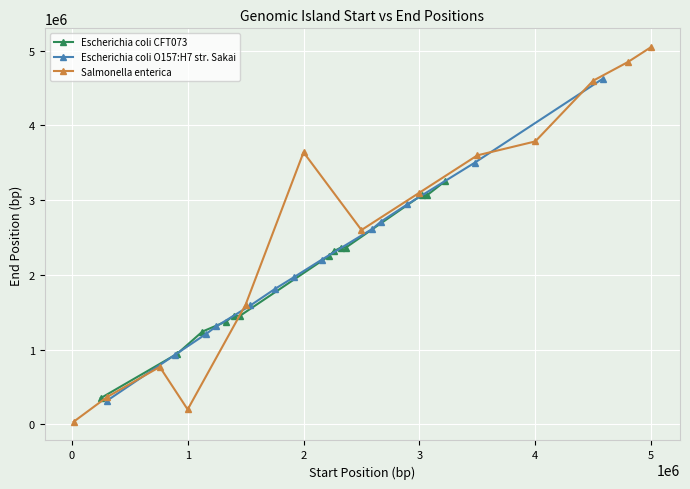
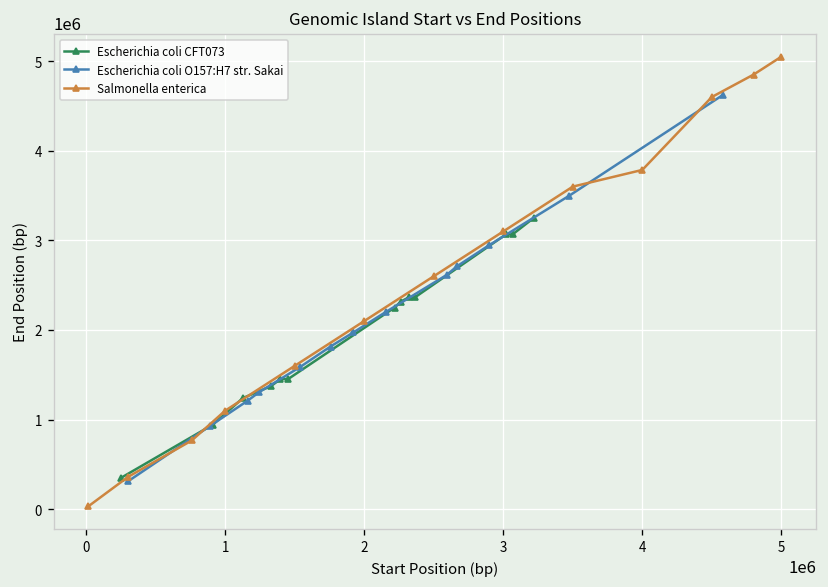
Salmonella enterica, 1: 200000 -> 1100000
Salmonella enterica, 2: 3600000 -> 2100000
